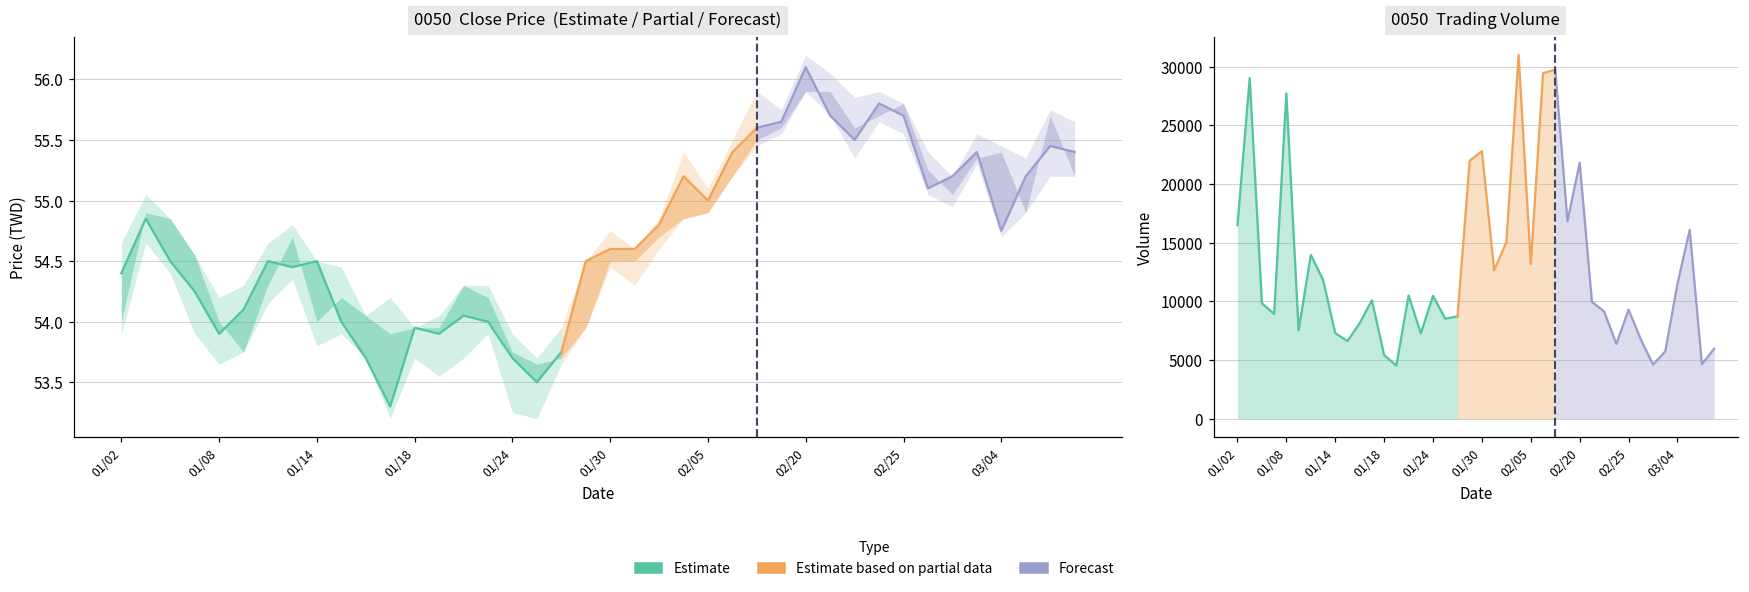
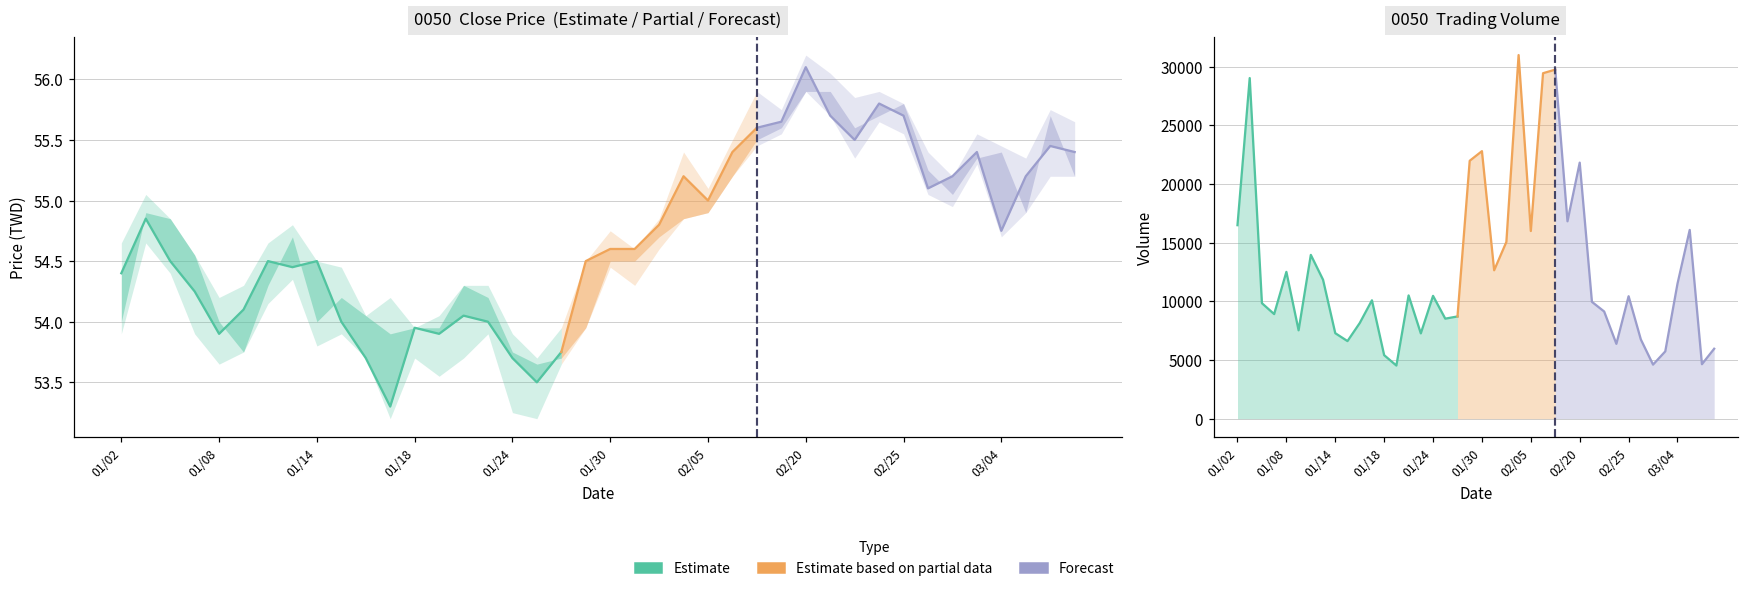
0050 Trading Volume, Estimate, 01/08: 27700 -> 12500
0050 Trading Volume, Estimate based on partial data, 02/05: 13200 -> 16000
0050 Trading Volume, Forecast, 02/25: 9300 -> 10400
